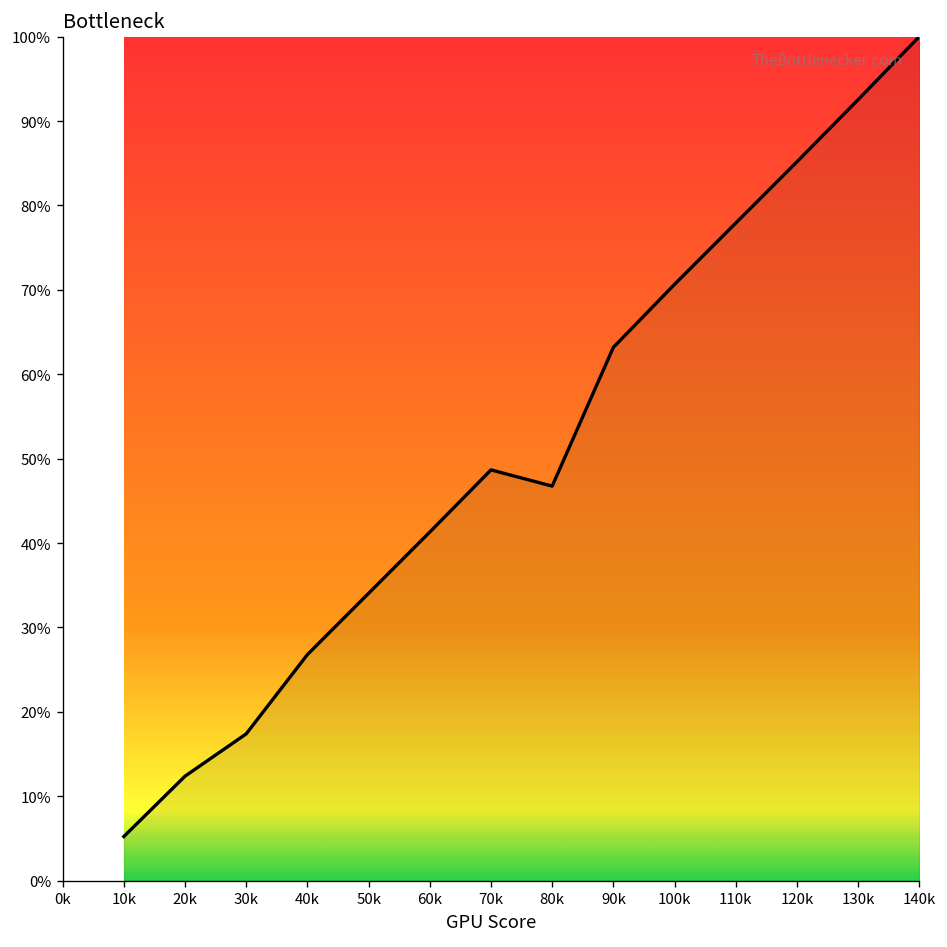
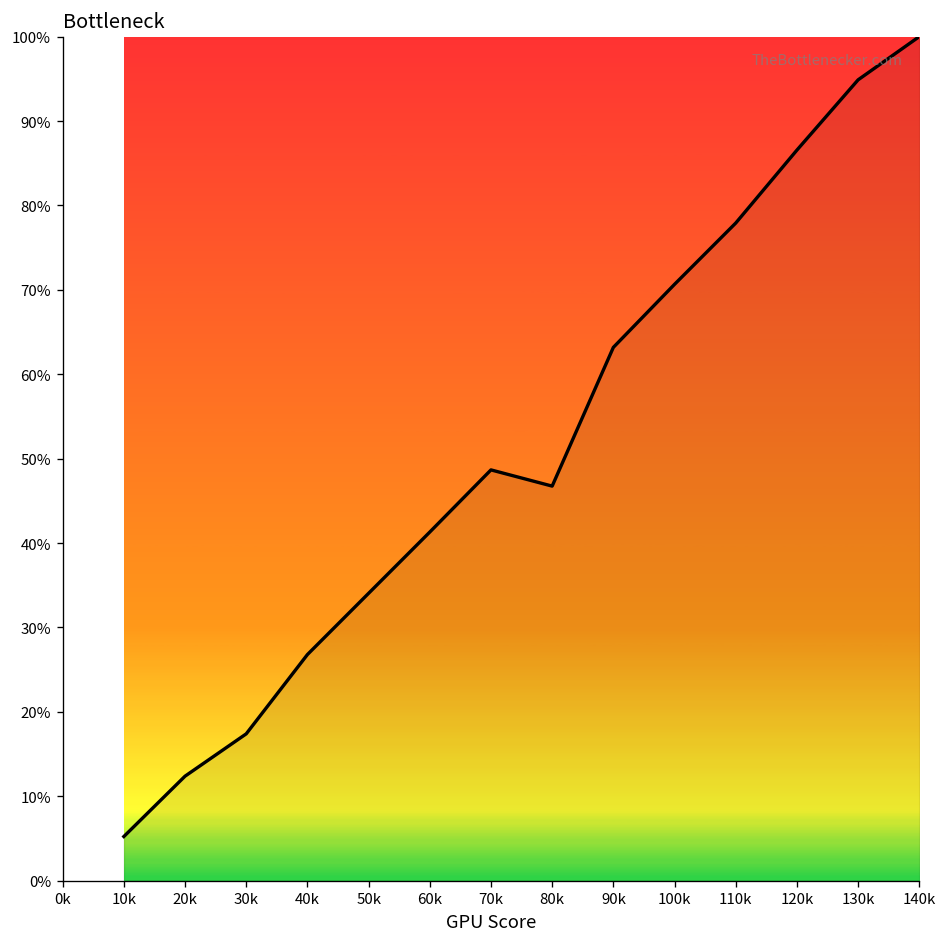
120k: 85% -> 87%
130k: 93% -> 95%
